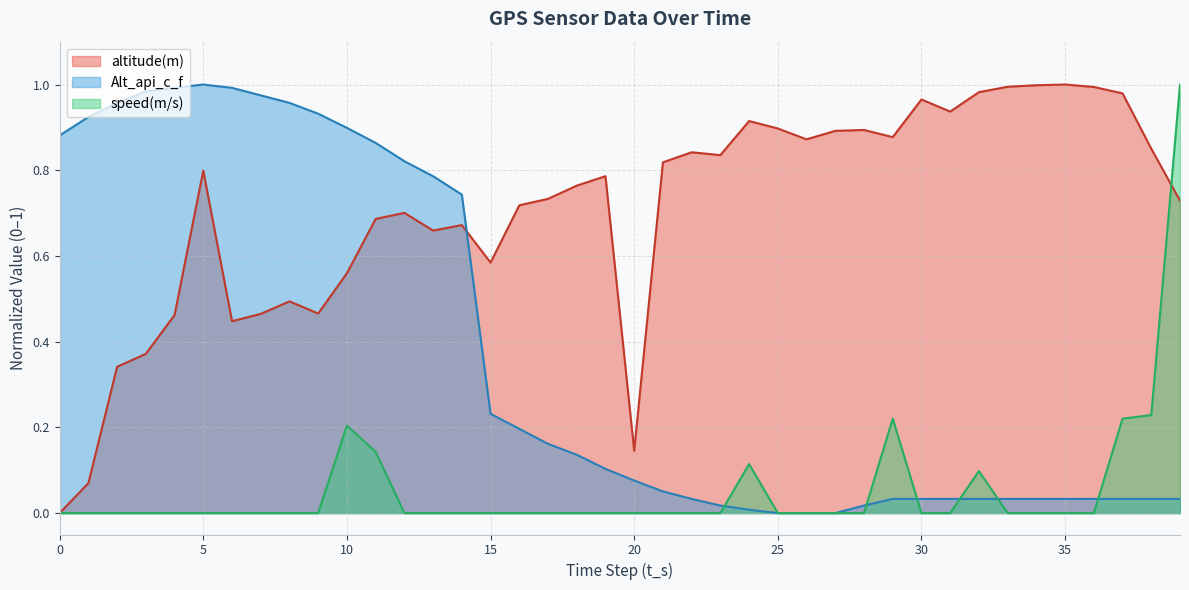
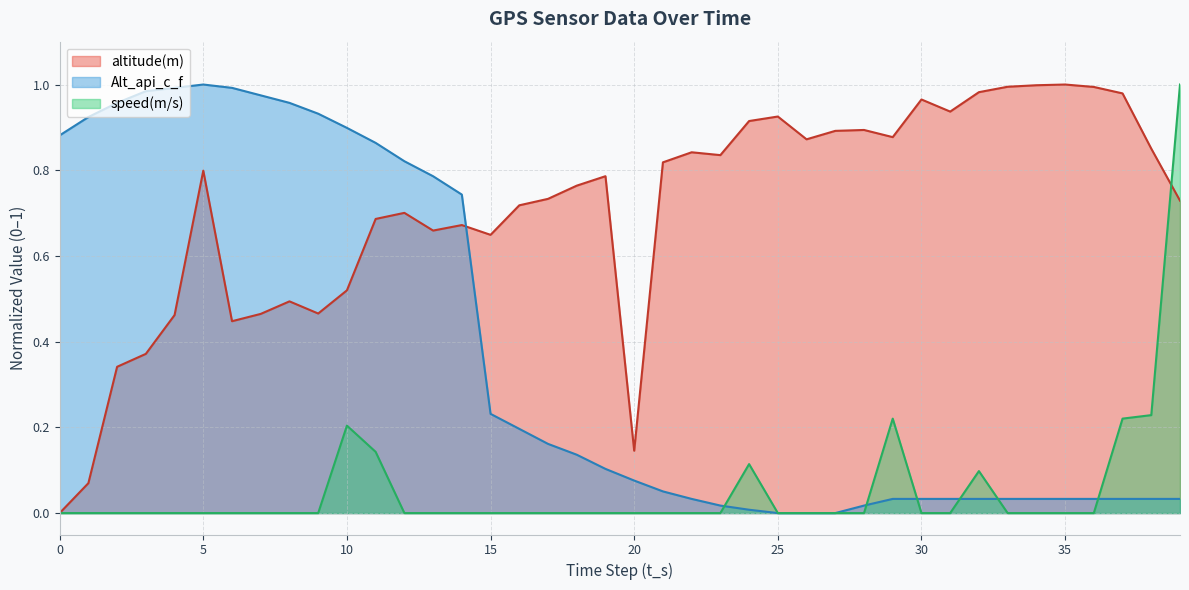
altitude(m), 10: 0.56 -> 0.52
altitude(m), 15: 0.58 -> 0.65
altitude(m), 25: 0.90 -> 0.93
